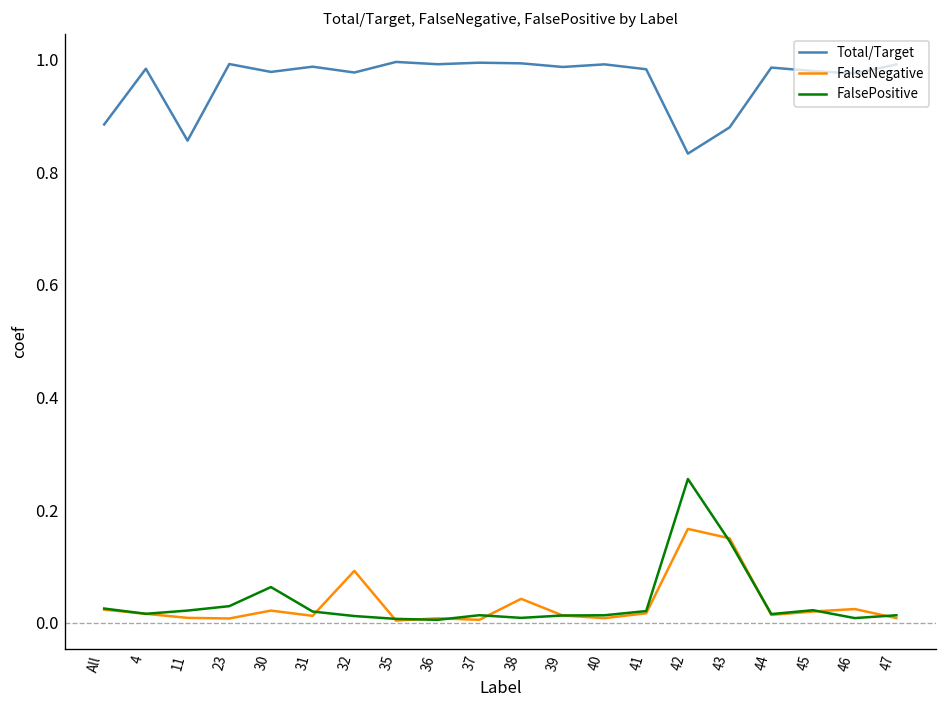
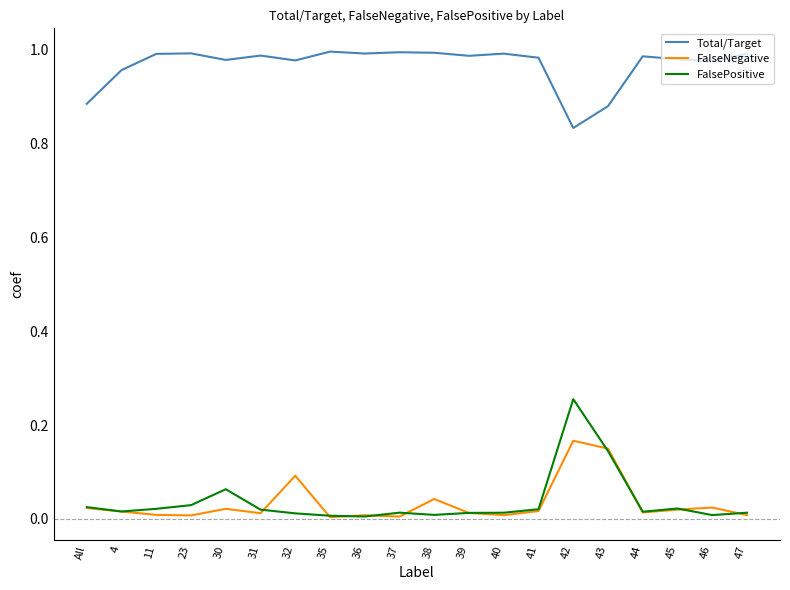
Total/Target, 4: 0.98 -> 0.96
Total/Target, 11: 0.86 -> 0.99
